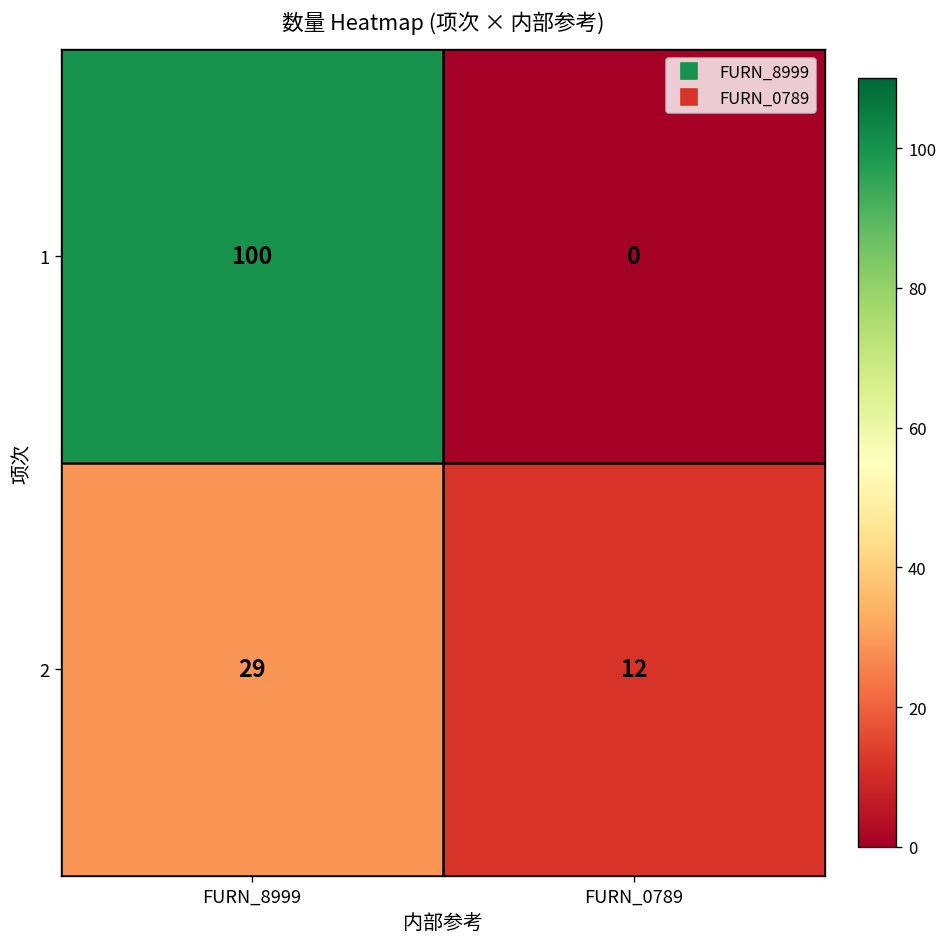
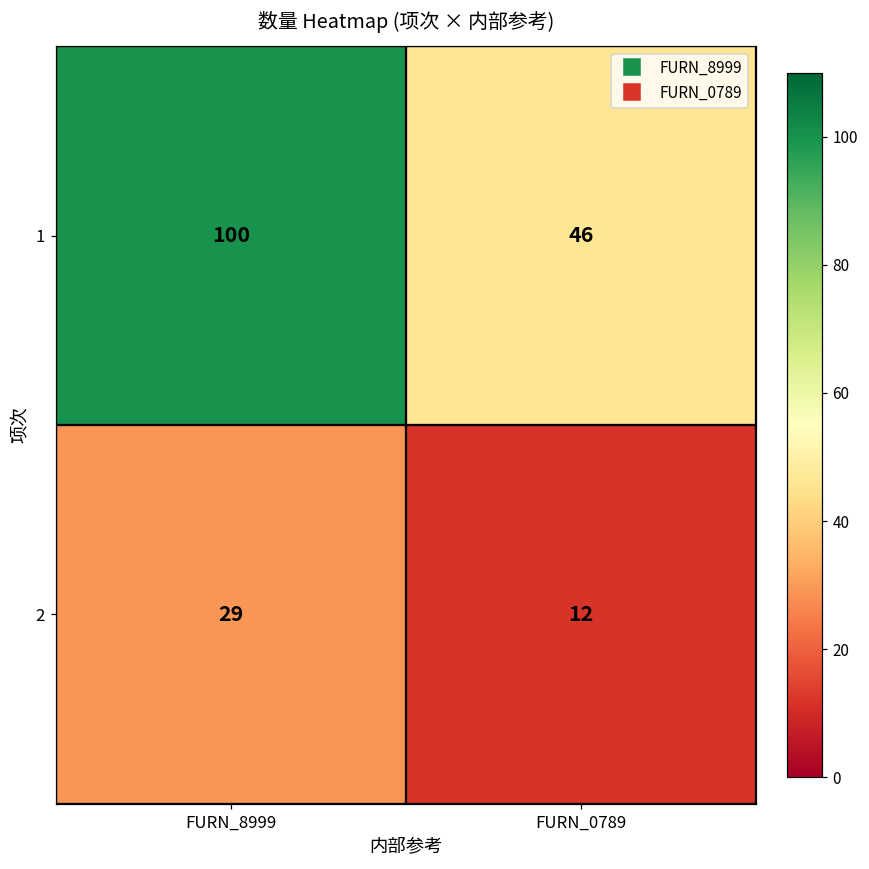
1, FURN_0789: 0 -> 46
